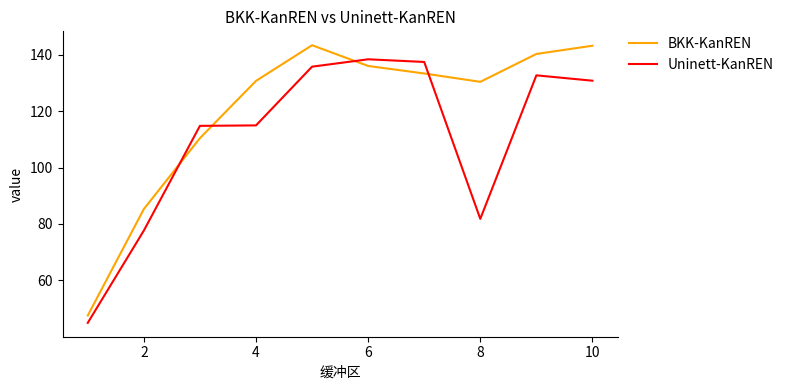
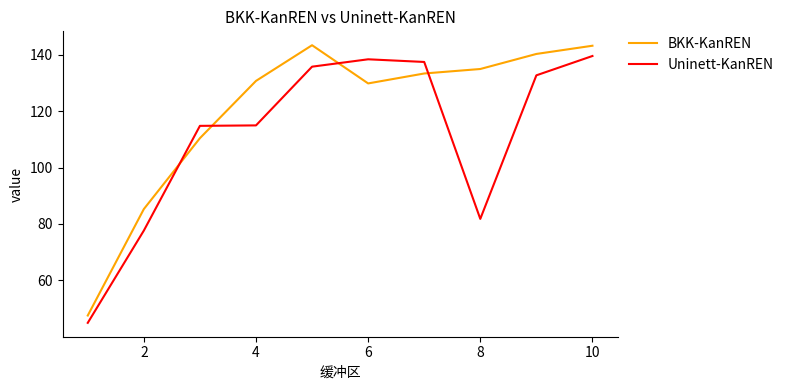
BKK-KanREN, 6: 136 -> 130
BKK-KanREN, 8: 130 -> 135
Uninett-KanREN, 10: 131 -> 140
